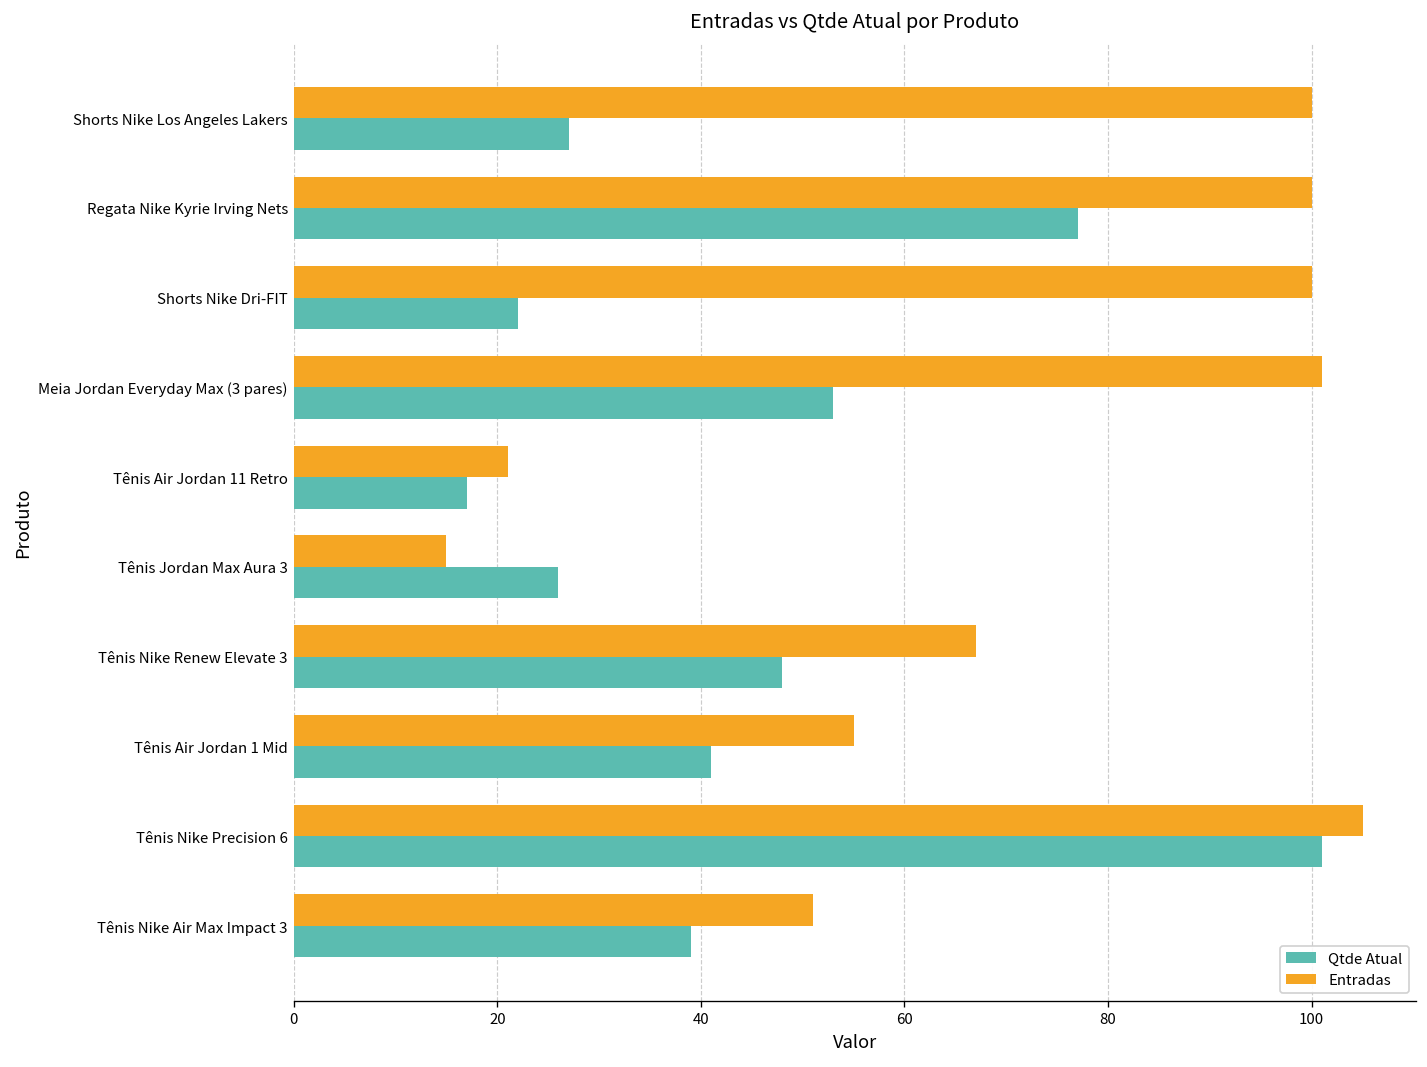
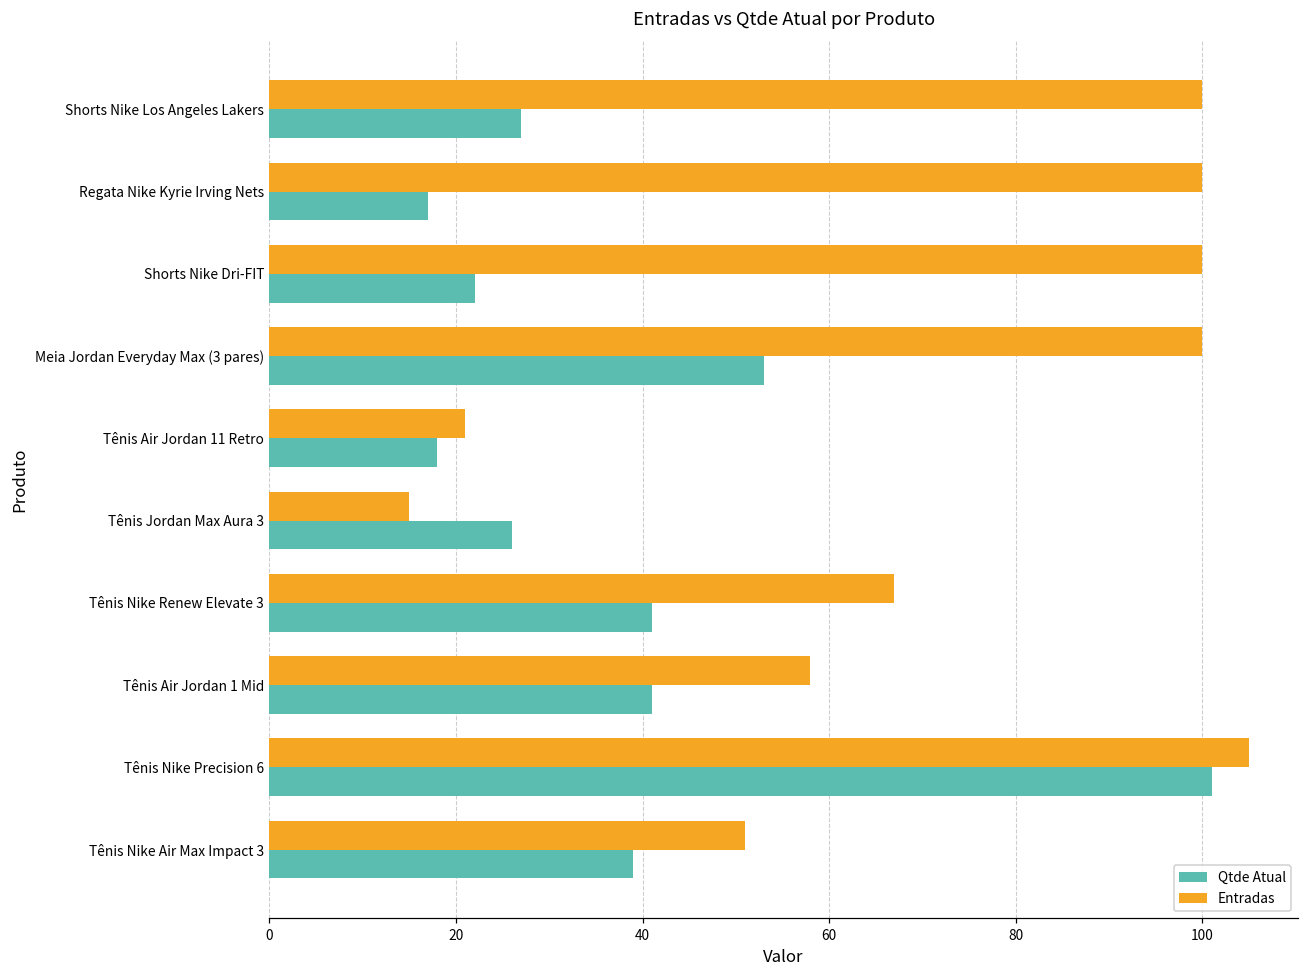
Qtde Atual, Regata Nike Kyrie Irving Nets: 77 -> 17
Entradas, Meia Jordan Everyday Max (3 pares): 101 -> 100
Qtde Atual, Tênis Air Jordan 11 Retro: 17 -> 18
Qtde Atual, Tênis Nike Renew Elevate 3: 48 -> 41
Entradas, Tênis Air Jordan 1 Mid: 55 -> 58
